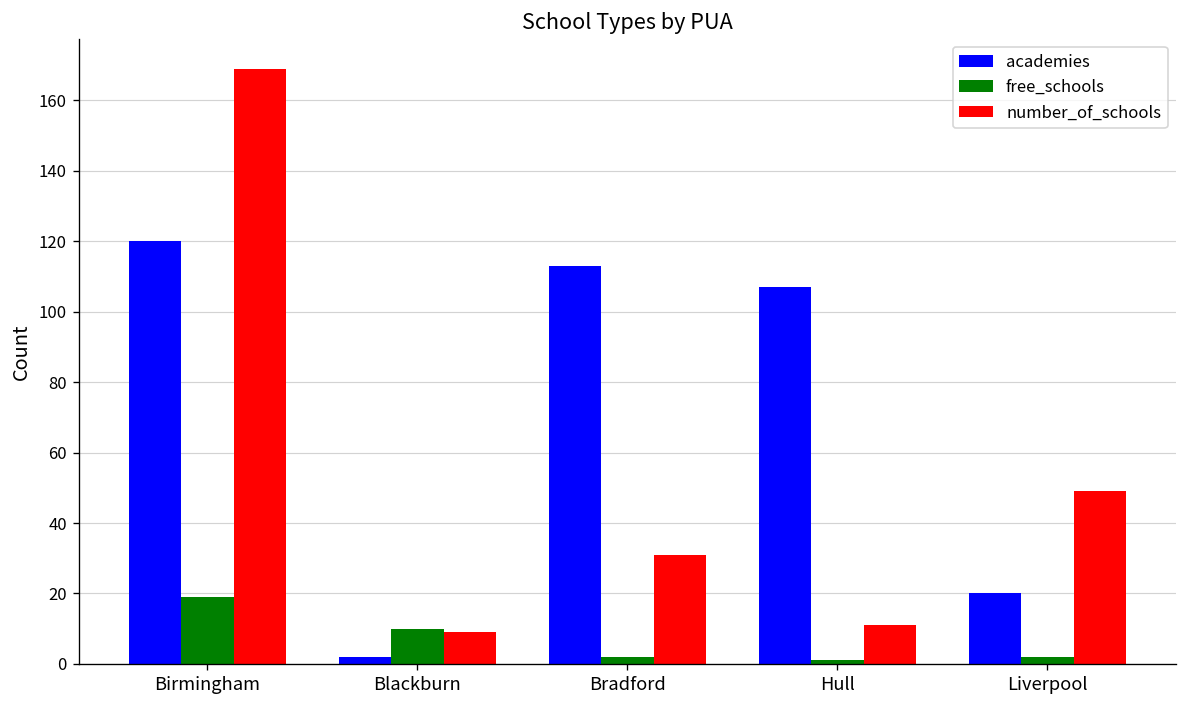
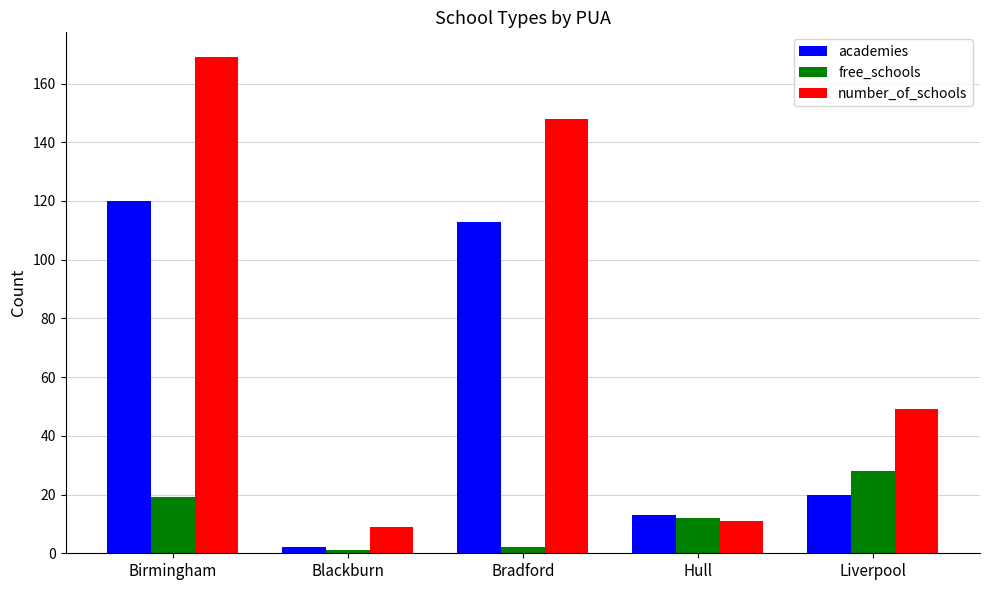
free_schools, Blackburn: 10 -> 1
number_of_schools, Bradford: 31 -> 148
academies, Hull: 107 -> 13
free_schools, Hull: 1 -> 12
free_schools, Liverpool: 2 -> 28
